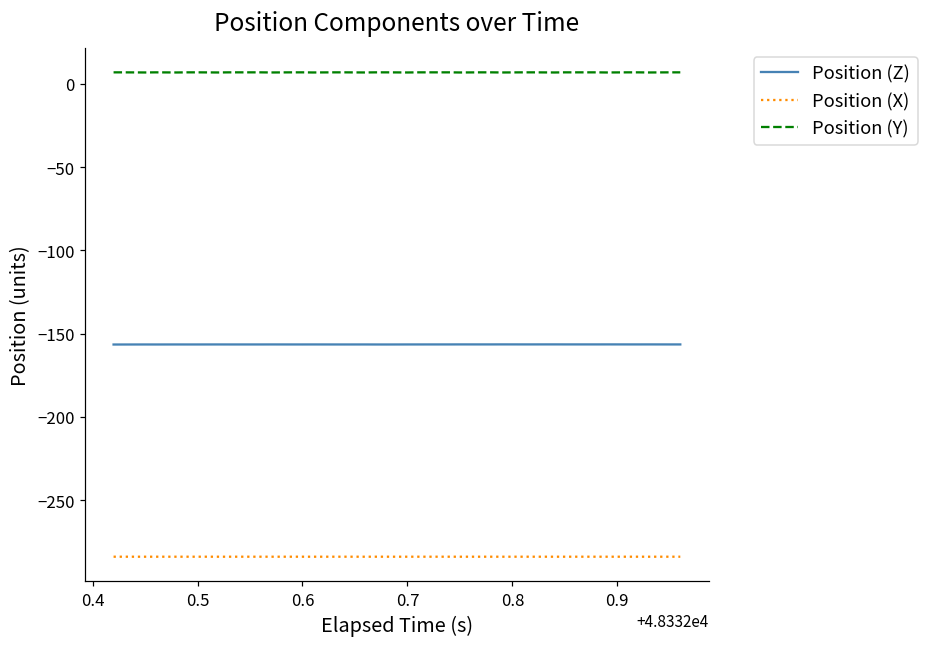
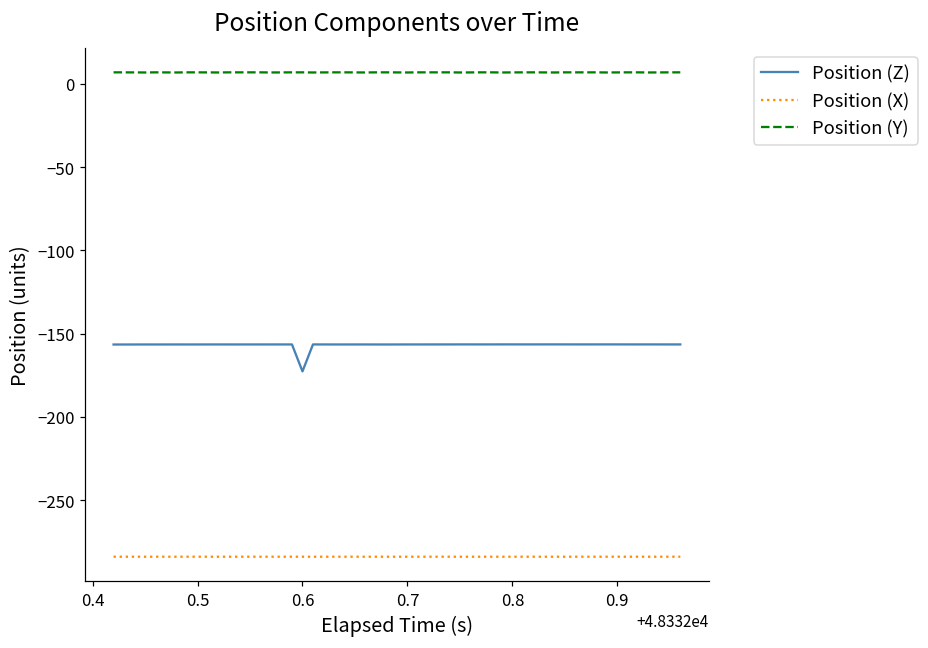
Position (Z), 0.6: -156 -> -173
